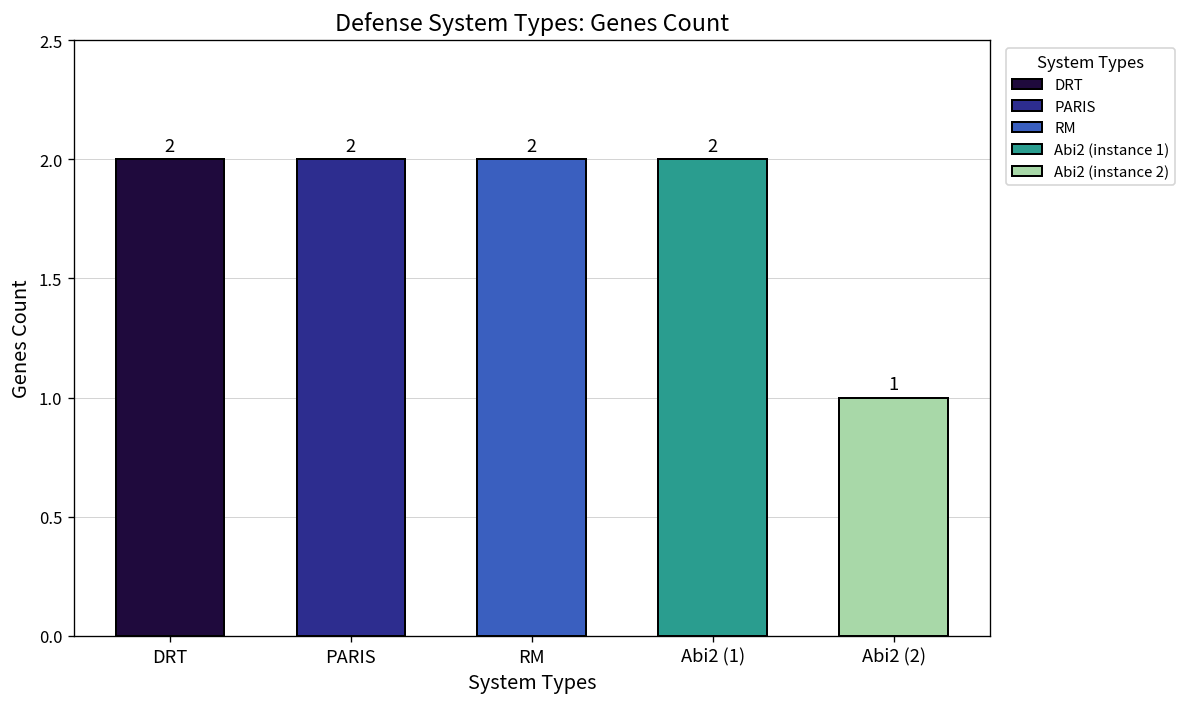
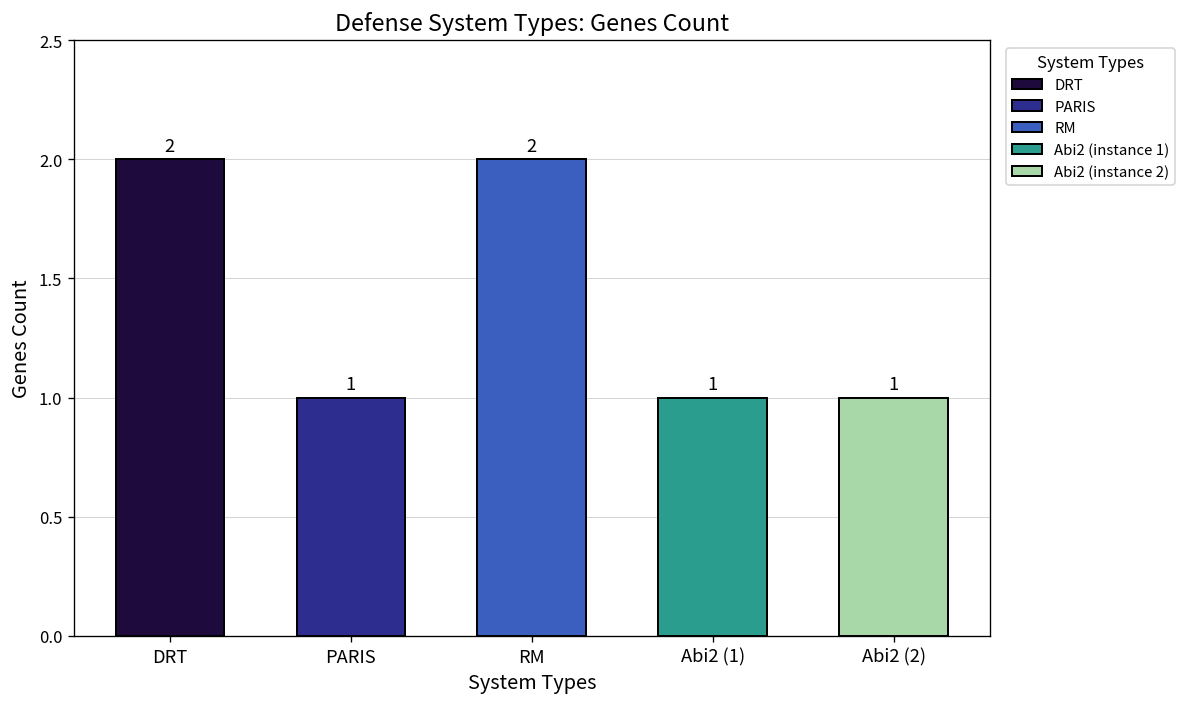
PARIS: 2 -> 1
Abi2 (1): 2 -> 1
